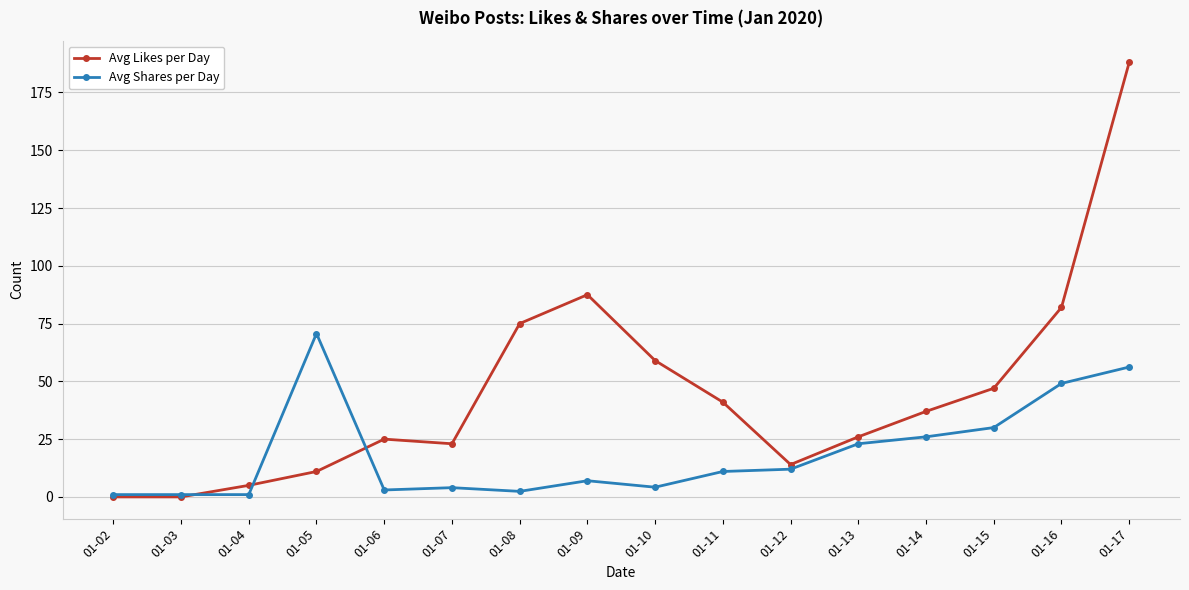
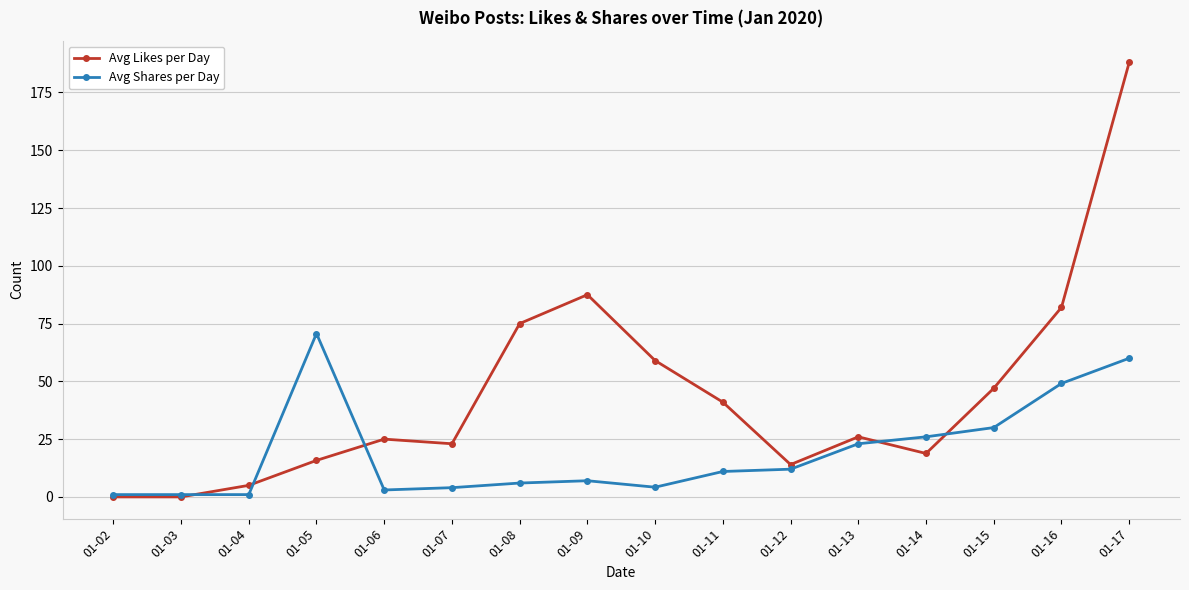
Avg Likes per Day, 01-05: 11 -> 16
Avg Shares per Day, 01-08: 2 -> 6
Avg Likes per Day, 01-14: 37 -> 19
Avg Shares per Day, 01-17: 56 -> 60
